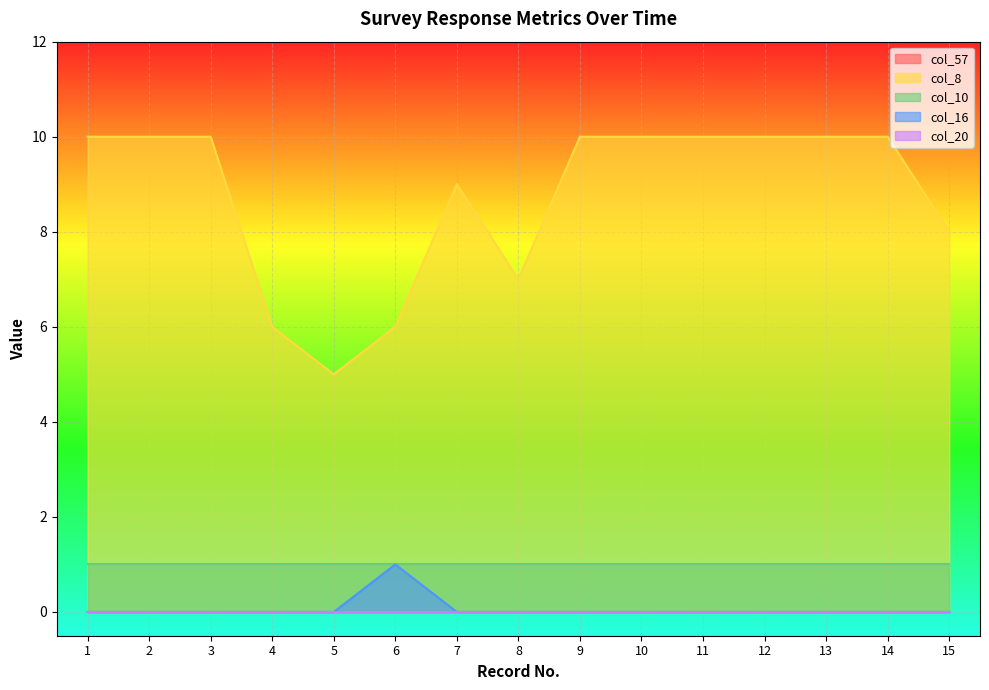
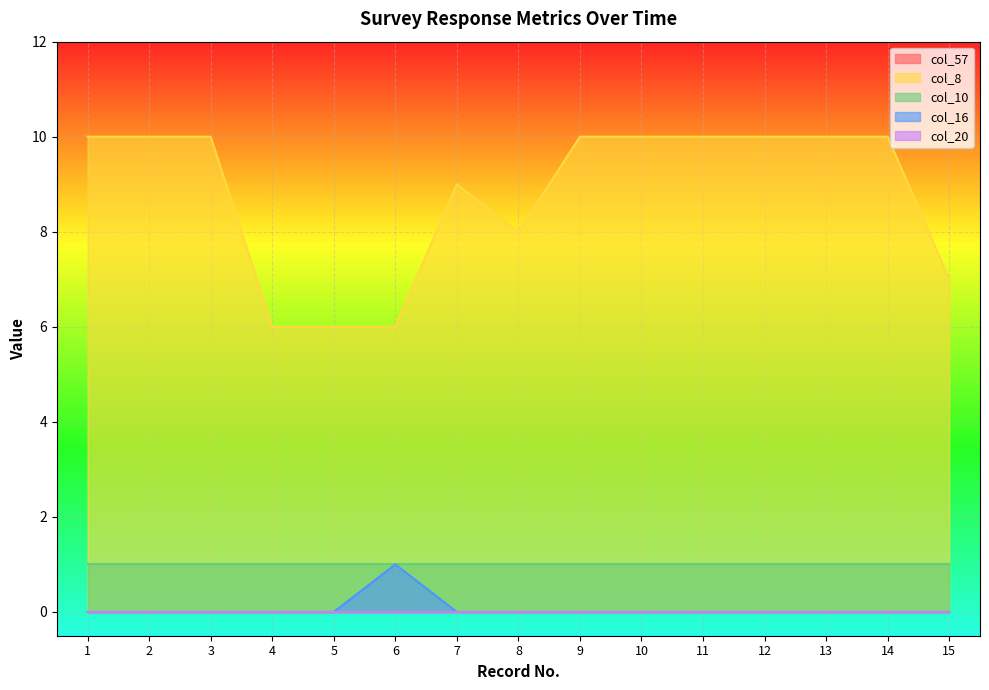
col_8, 5: 5 -> 6
col_8, 8: 7 -> 8
col_8, 15: 8 -> 7
